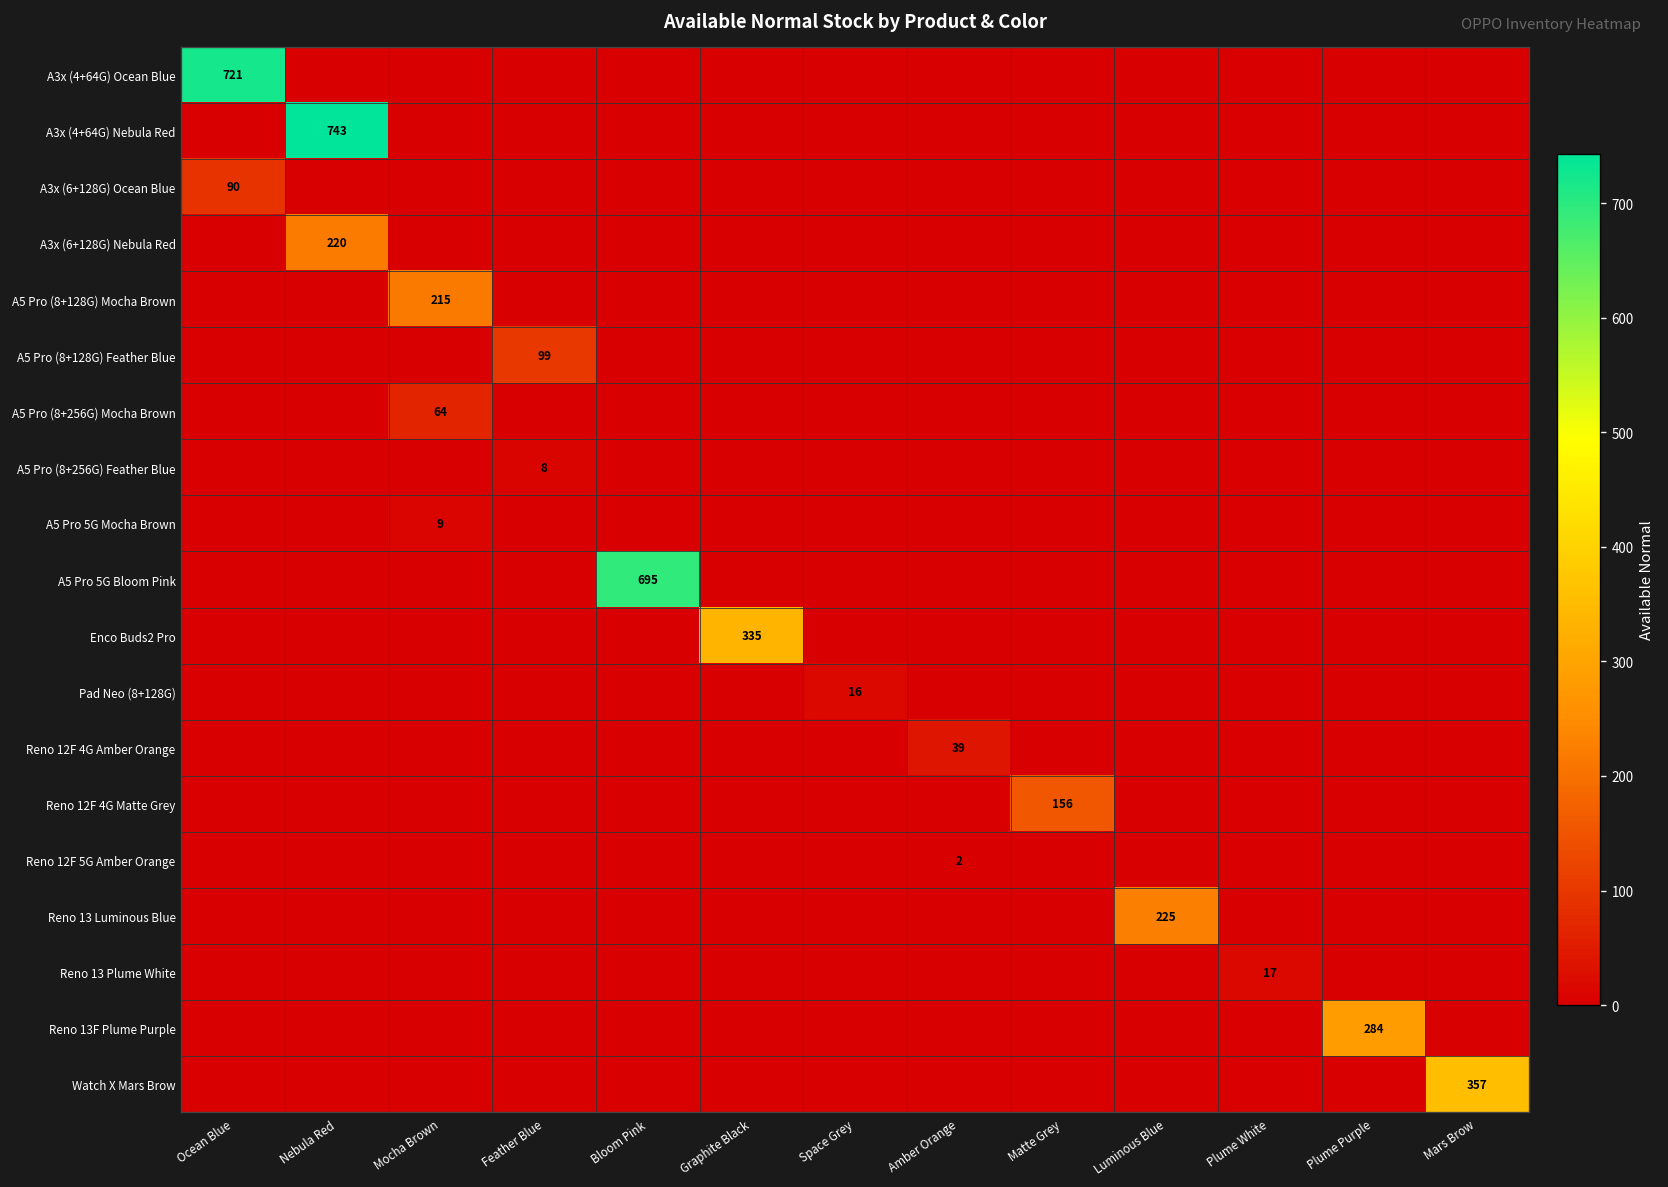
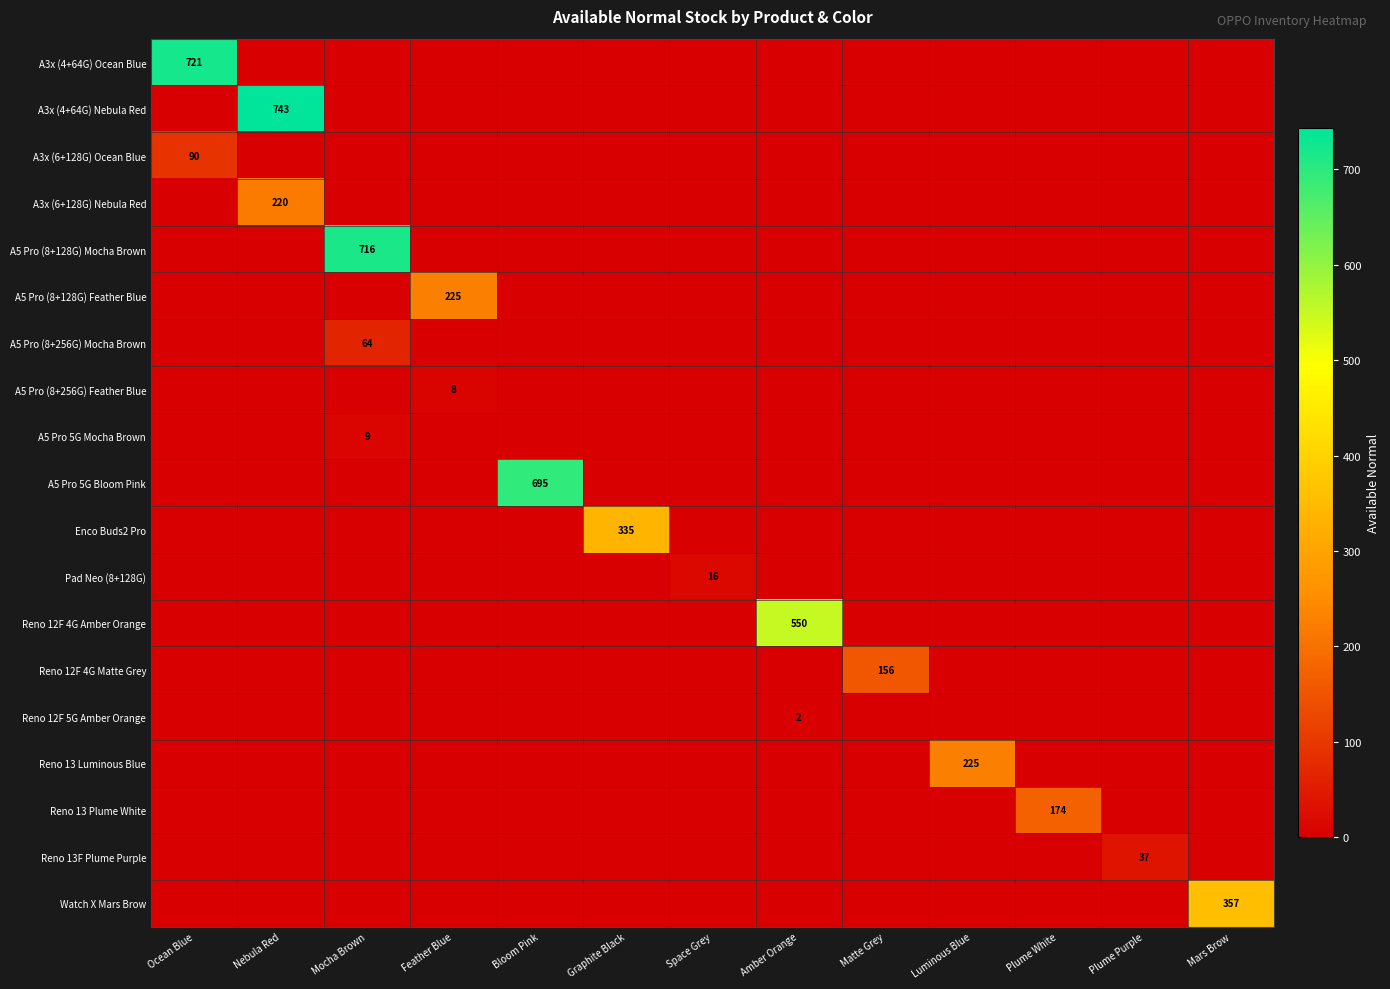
A5 Pro (8+128G) Mocha Brown, Mocha Brown: 215 -> 716
A5 Pro (8+128G) Feather Blue, Feather Blue: 99 -> 225
Reno 12F 4G Amber Orange, Amber Orange: 39 -> 550
Reno 13 Plume White, Plume White: 17 -> 174
Reno 13F Plume Purple, Plume Purple: 284 -> 37
